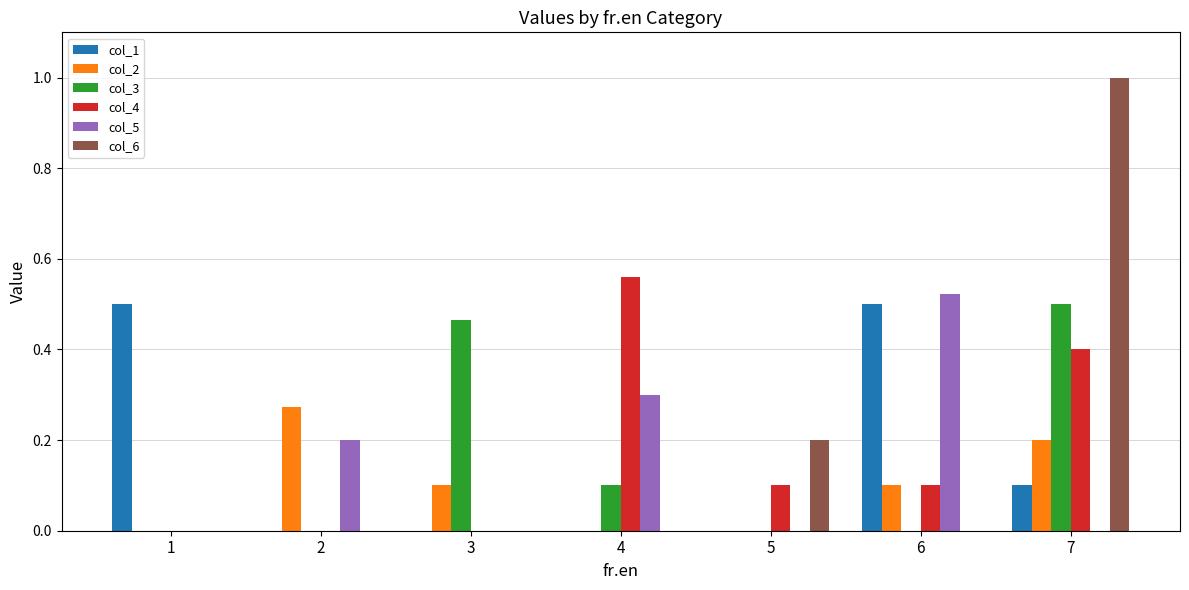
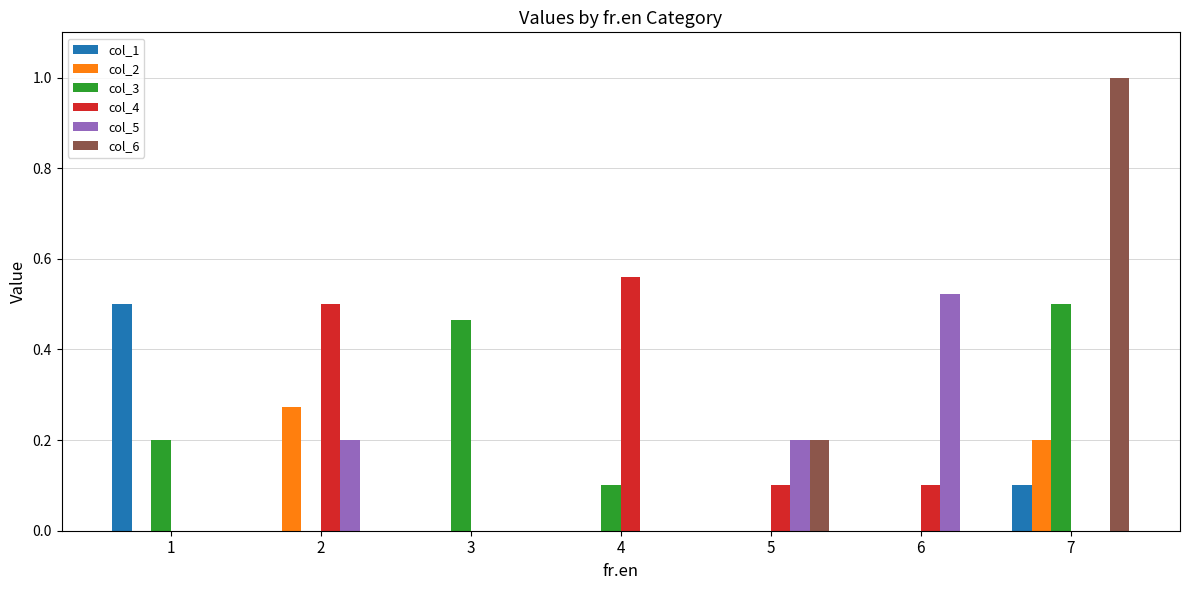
col_3, 1: 0.0 -> 0.2
col_4, 2: 0.0 -> 0.5
col_2, 3: 0.1 -> 0.0
col_5, 4: 0.3 -> 0.0
col_5, 5: 0.0 -> 0.2
col_1, 6: 0.5 -> 0.0
col_2, 6: 0.1 -> 0.0
col_4, 7: 0.4 -> 0.0
